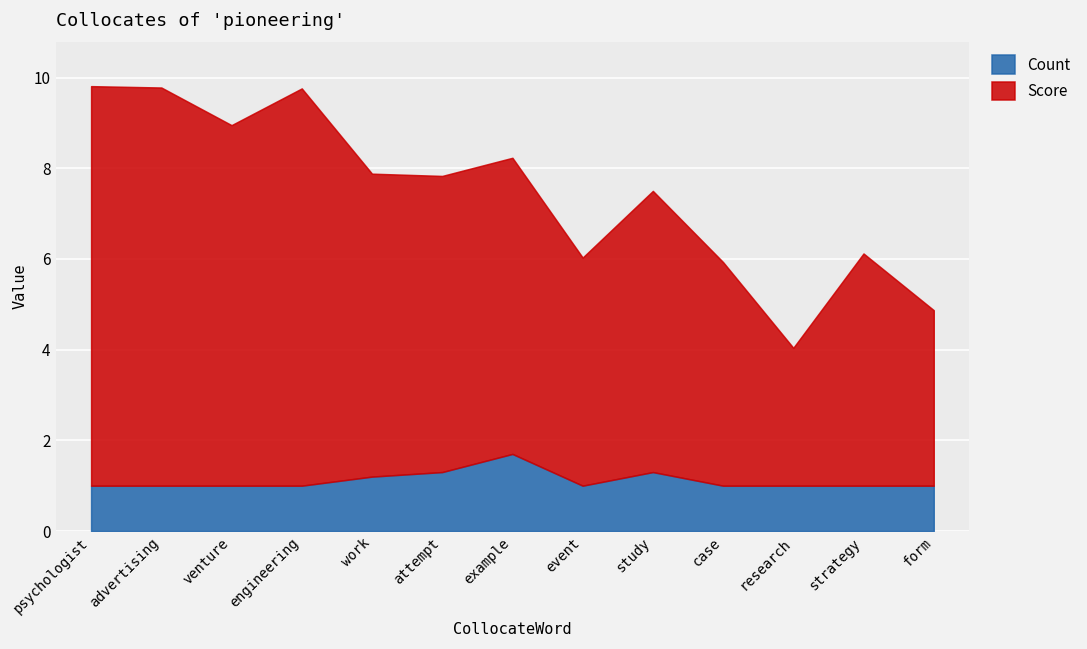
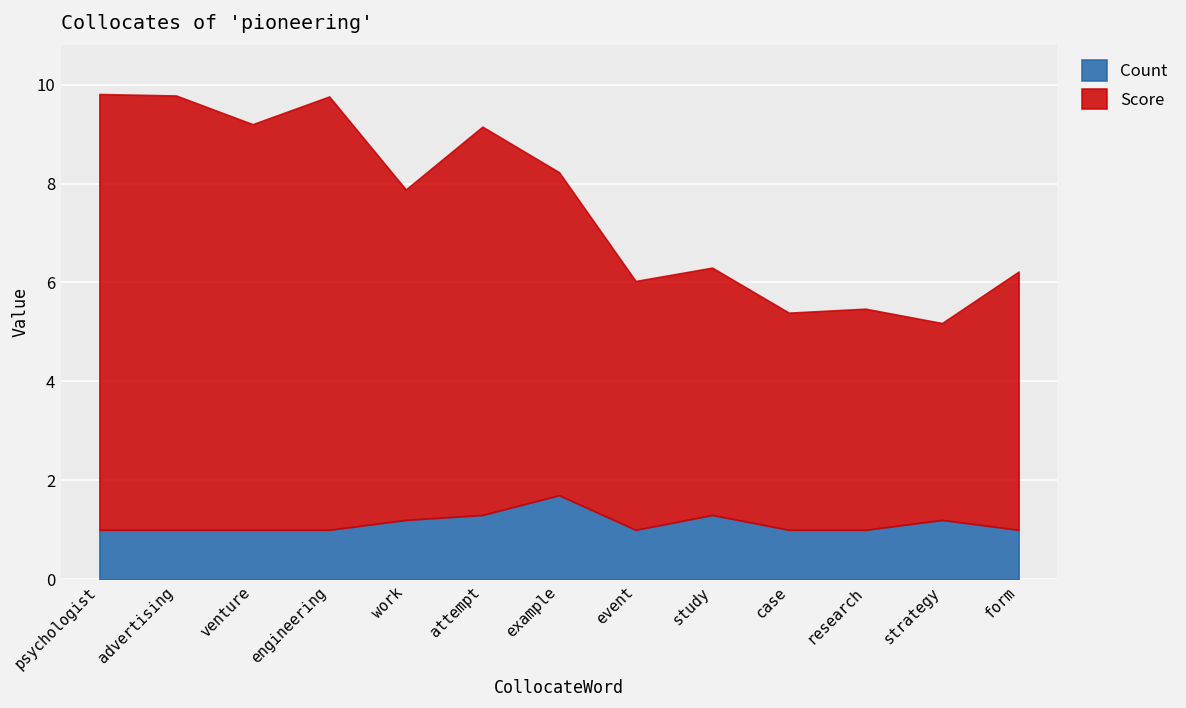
Score, venture: 7.9 -> 8.2
Score, attempt: 6.5 -> 7.9
Score, study: 6.2 -> 5.0
Score, case: 4.9 -> 4.4
Score, research: 3.0 -> 4.5
Count, strategy: 1.0 -> 1.2
Score, strategy: 5.1 -> 4.0
Score, form: 3.9 -> 5.2
